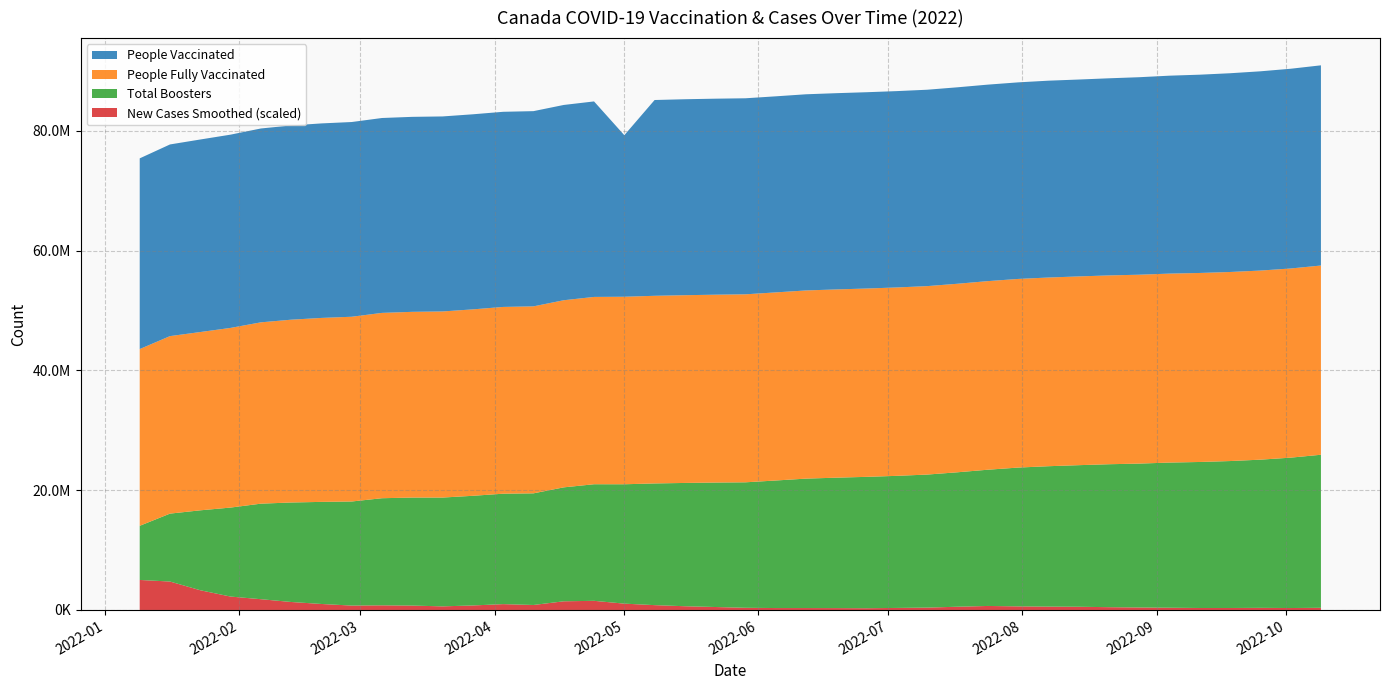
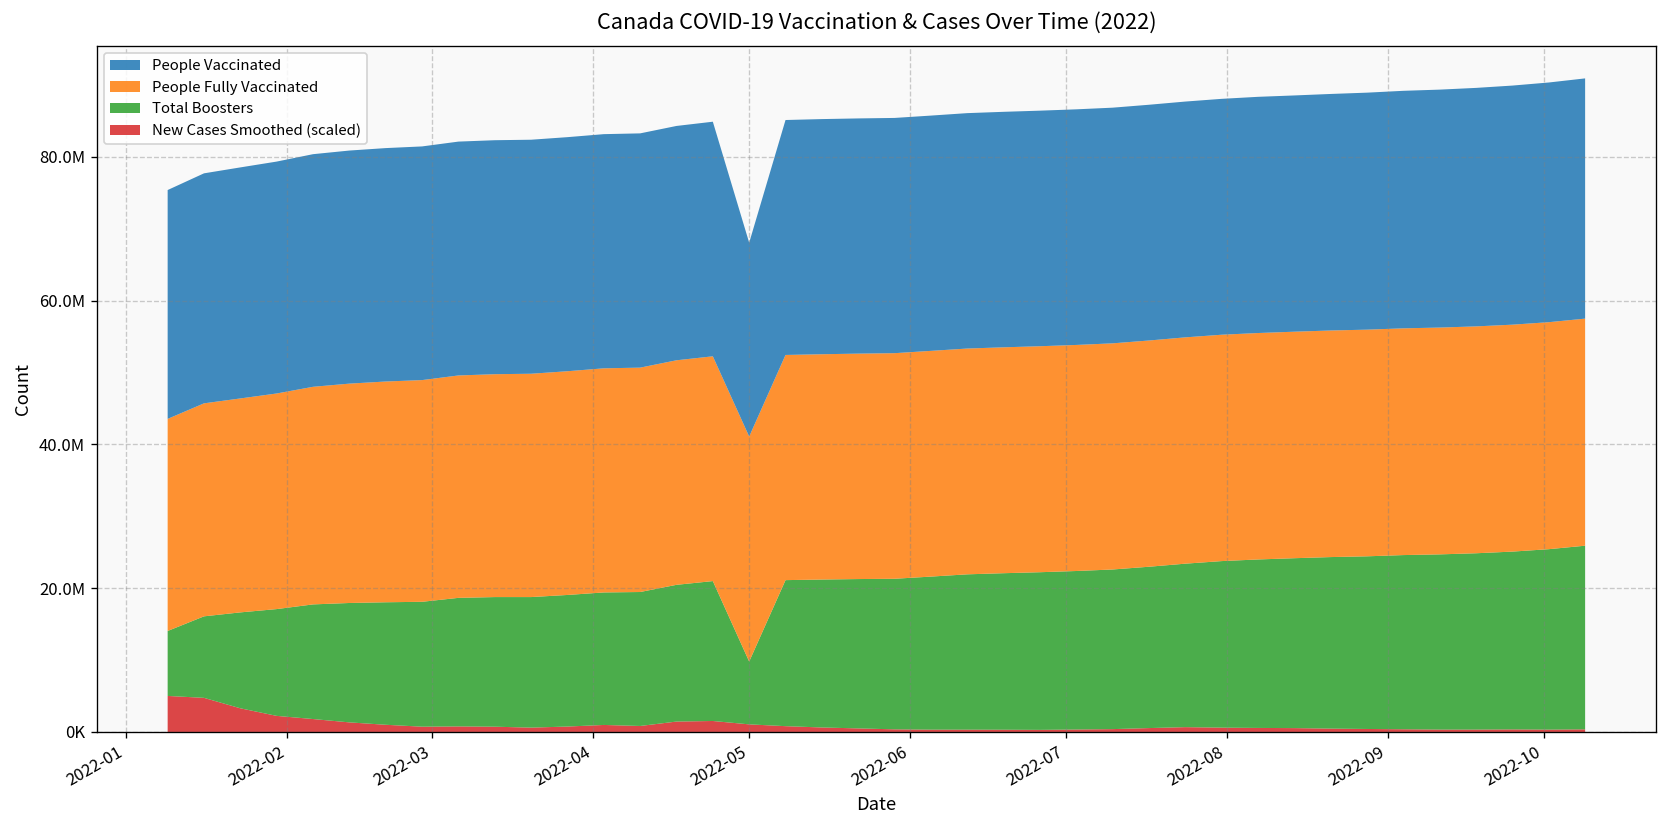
Total Boosters, 2022-05: 20000000 -> 9000000
